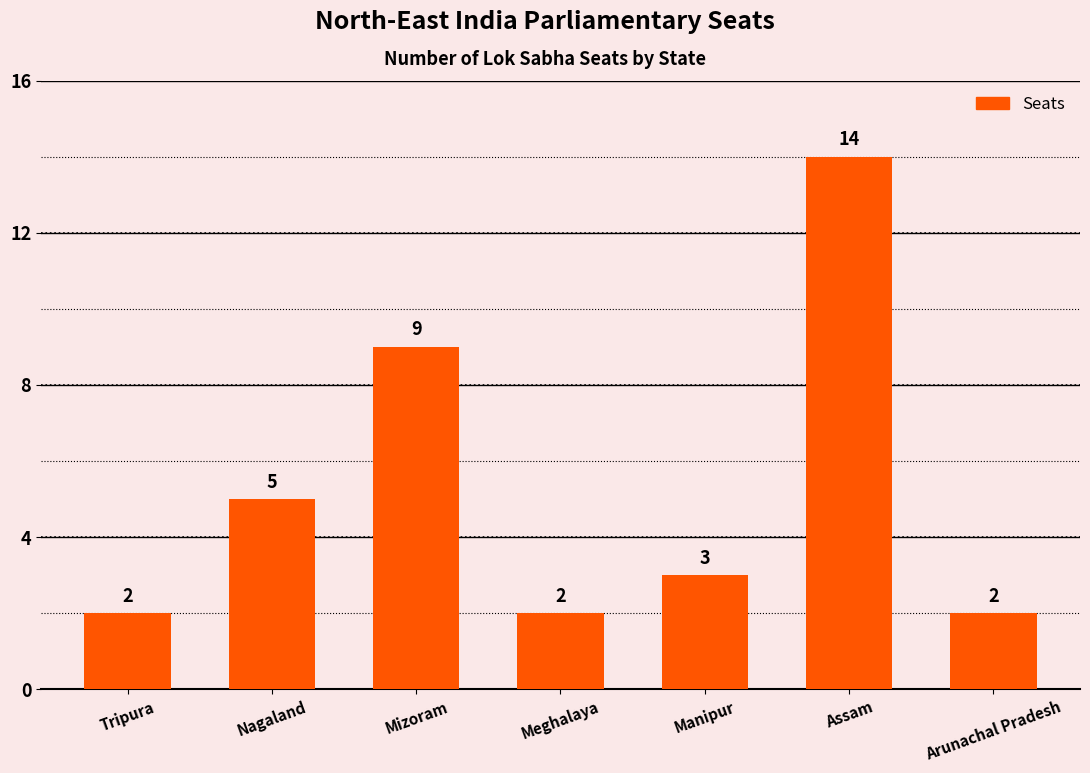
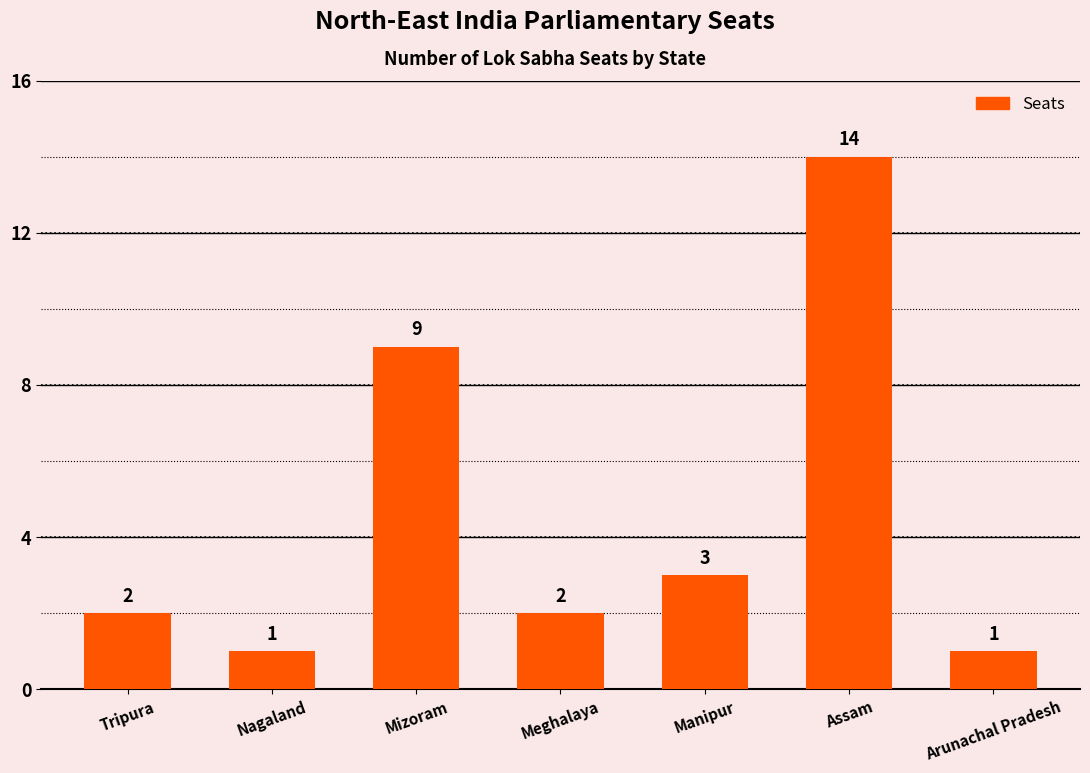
Nagaland: 5 -> 1
Arunachal Pradesh: 2 -> 1
